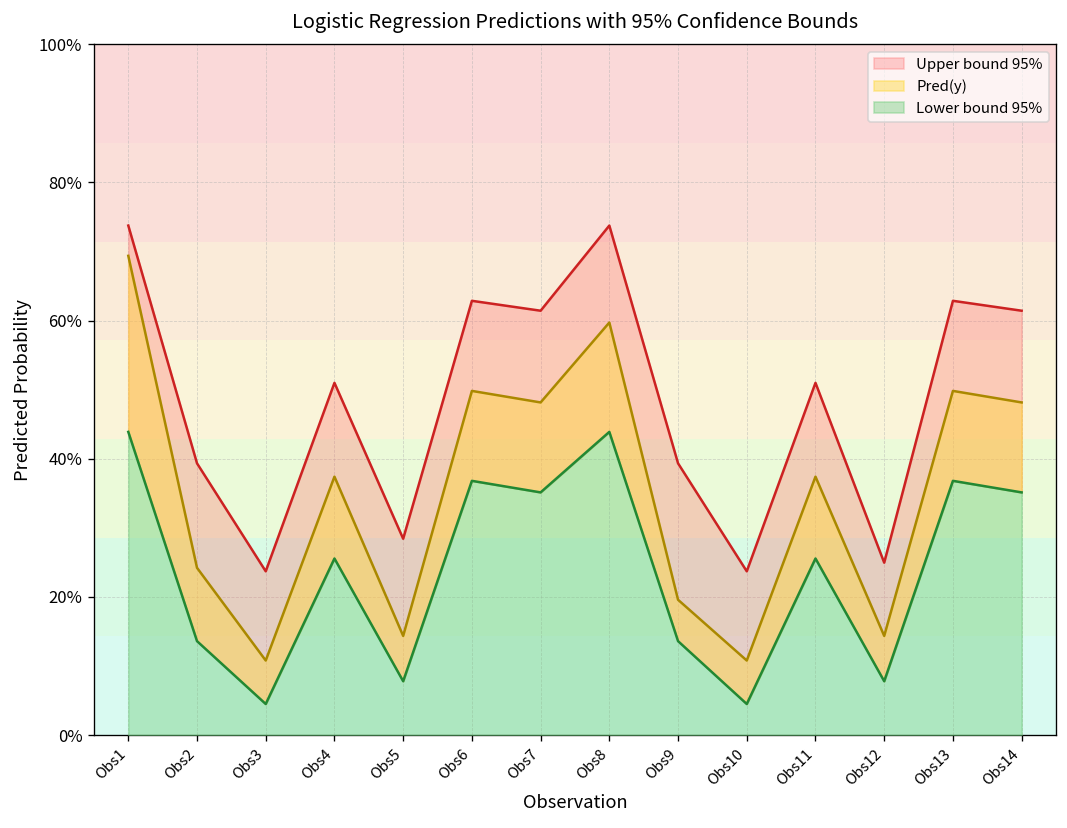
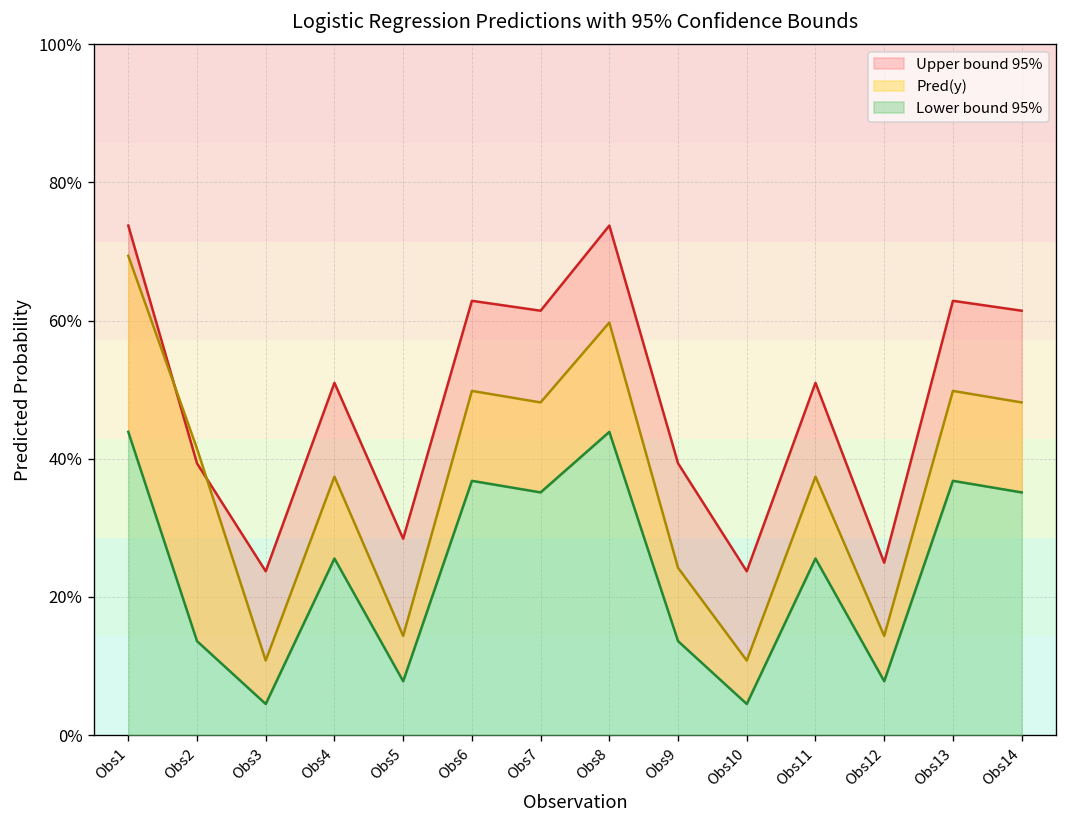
Pred(y), Obs2: 24% -> 41%
Pred(y), Obs9: 20% -> 24%
